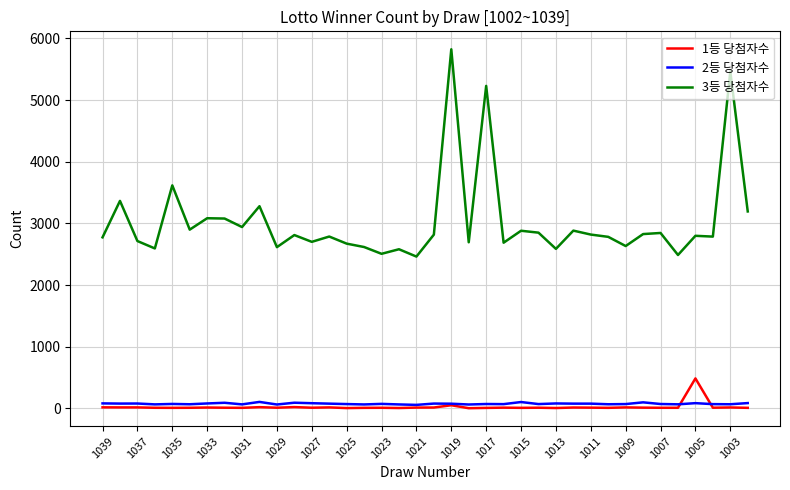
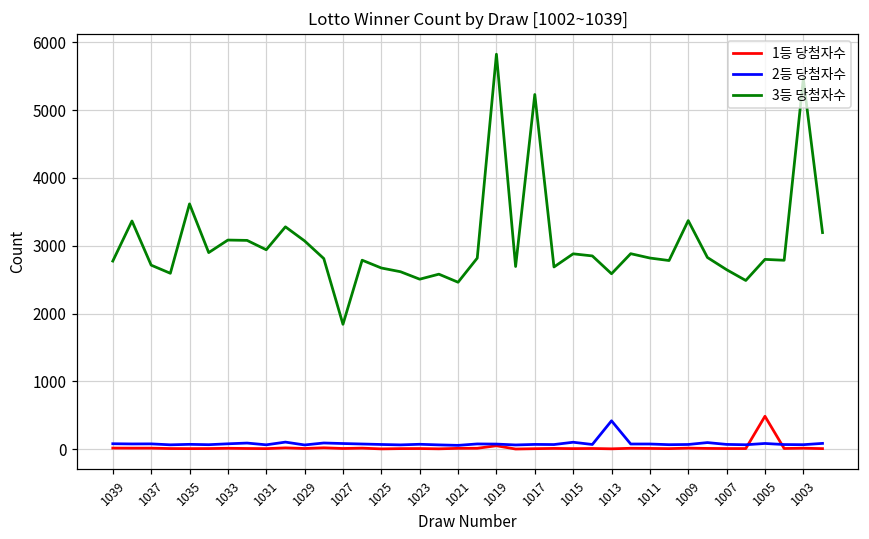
3등 당첨자수, 1029: 2600 -> 3100
3등 당첨자수, 1027: 2700 -> 1800
2등 당첨자수, 1013: 100 -> 400
3등 당첨자수, 1009: 2600 -> 3400
3등 당첨자수, 1007: 2800 -> 2600
